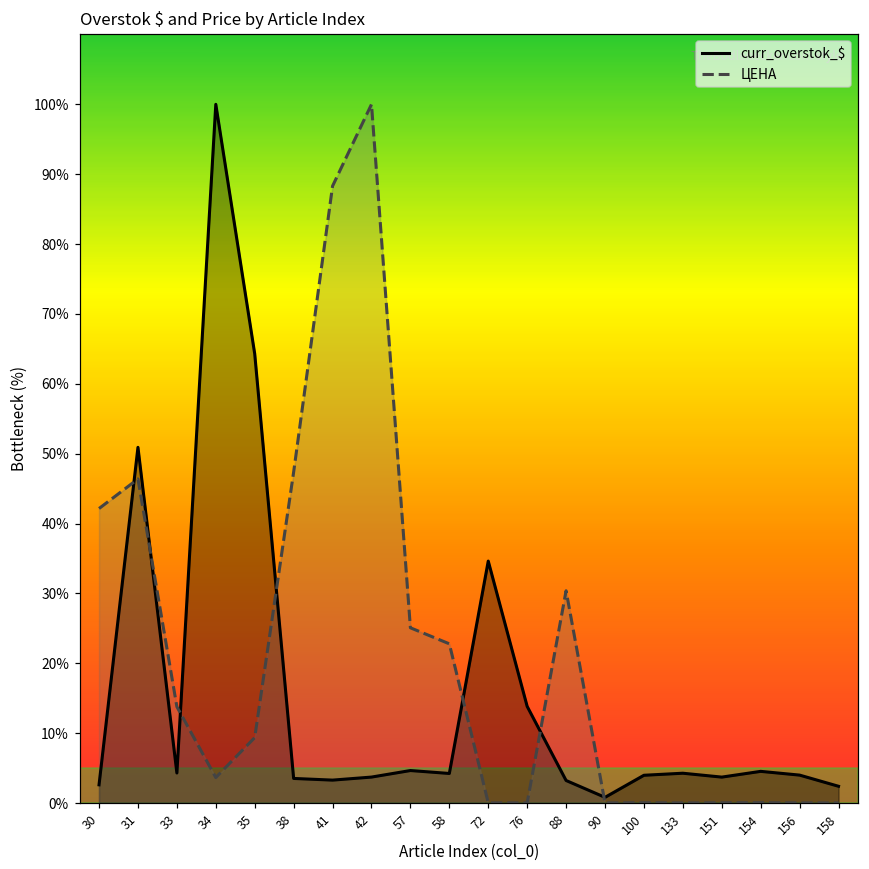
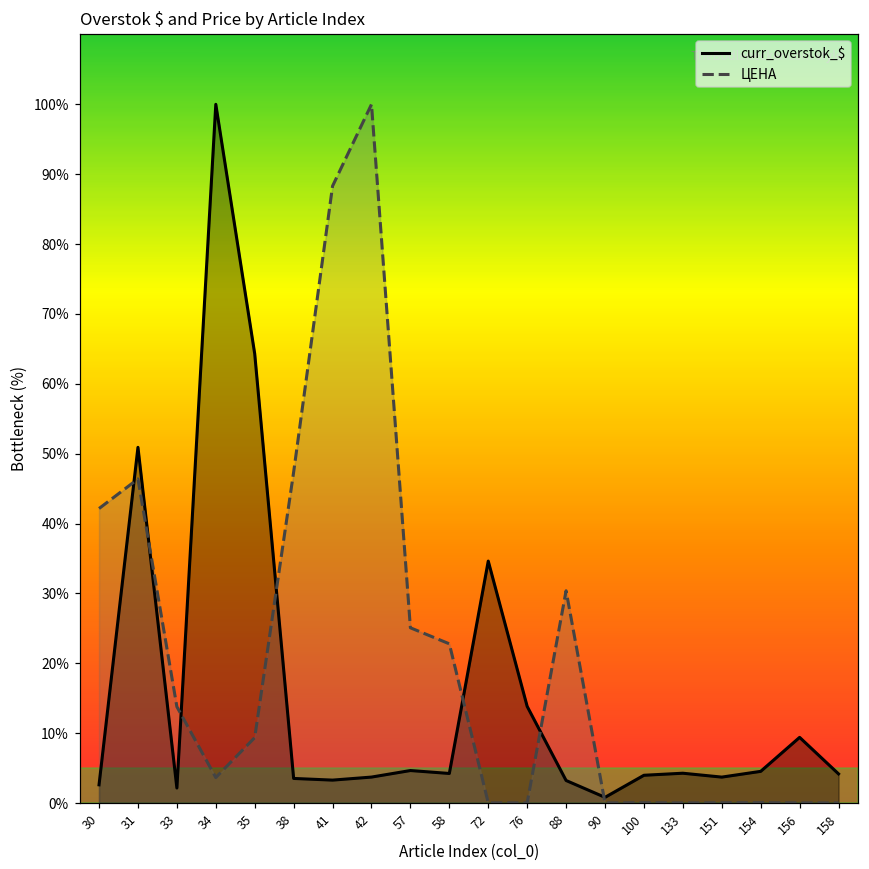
curr_overstok_$, 33: 4% -> 2%
curr_overstok_$, 156: 4% -> 9%
curr_overstok_$, 158: 2% -> 4%
